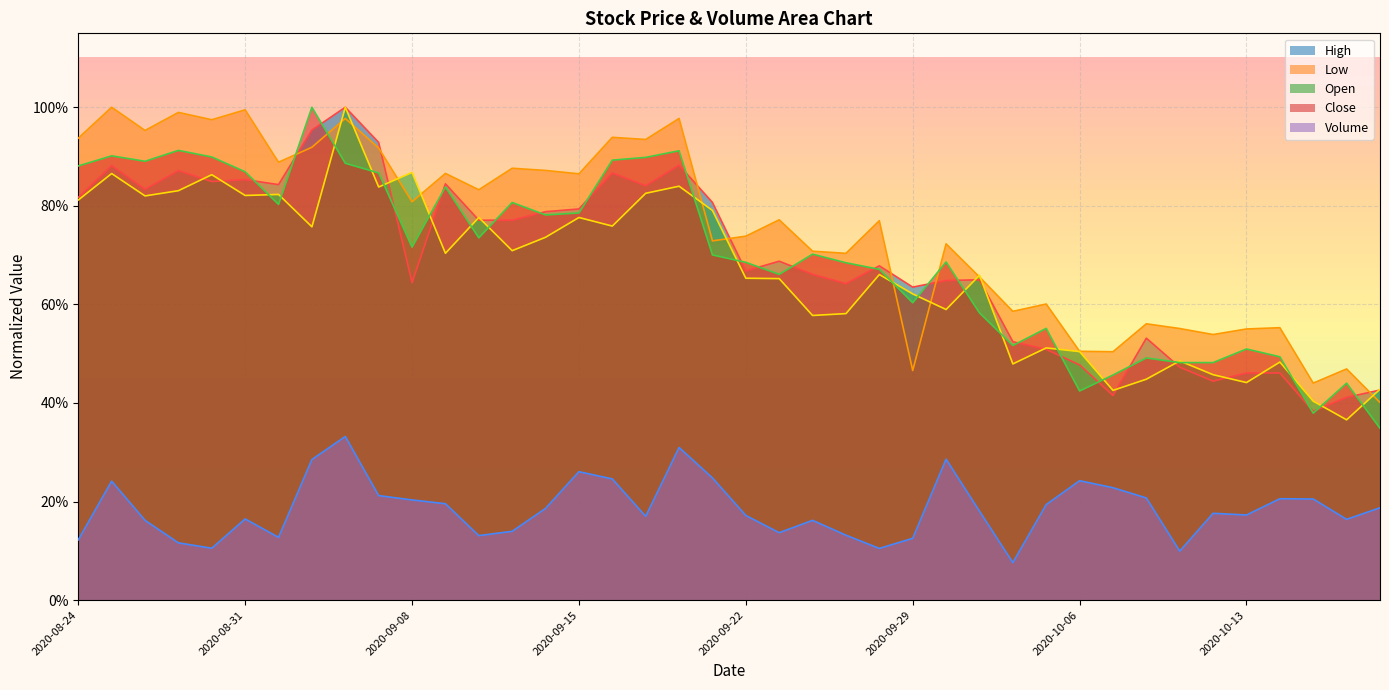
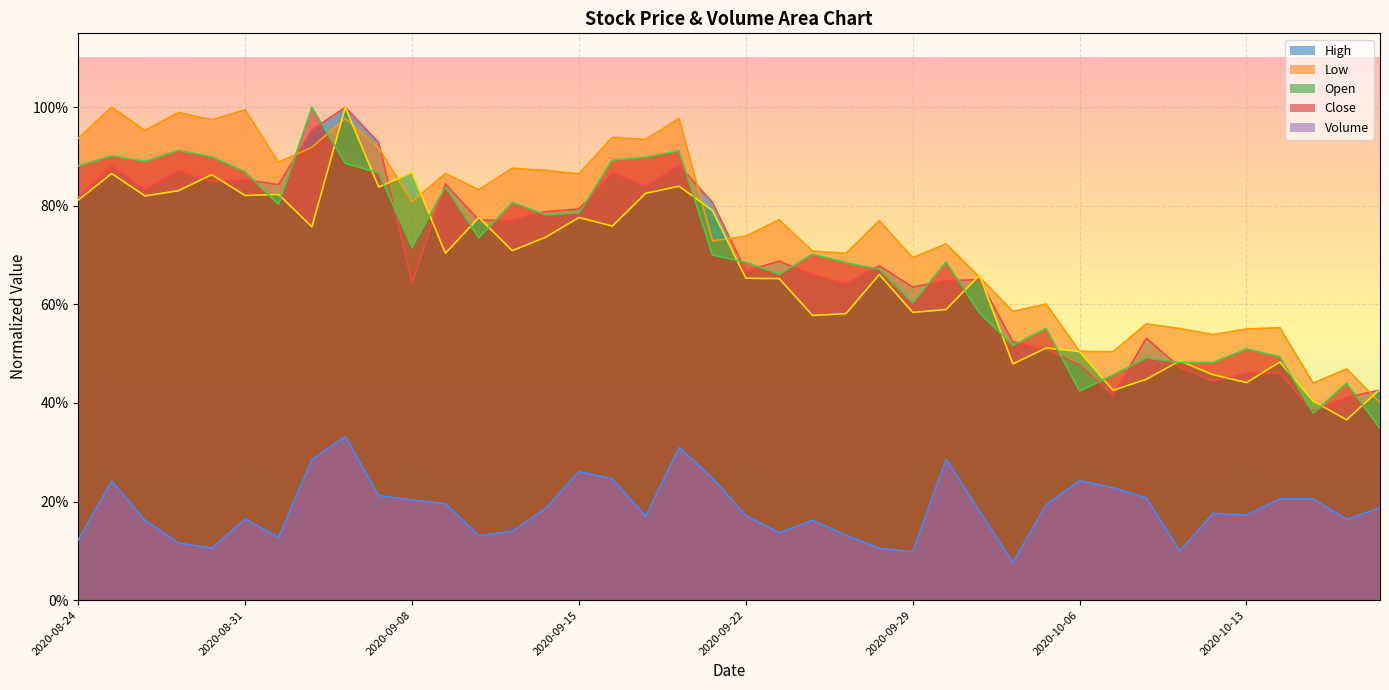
Low, 2020-09-29: 47% -> 69%
Open, 2020-09-29: 62% -> 58%
Volume, 2020-09-29: 13% -> 10%
